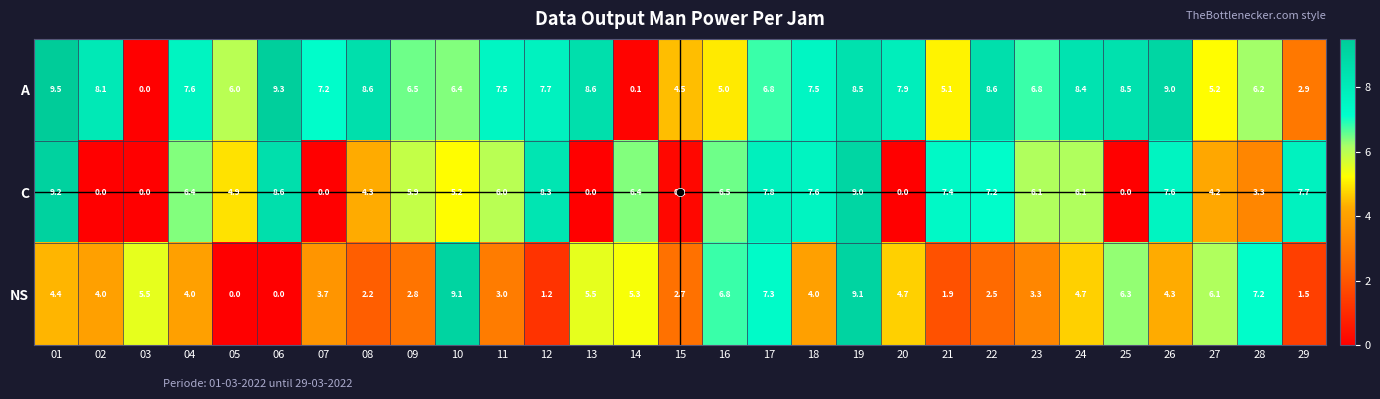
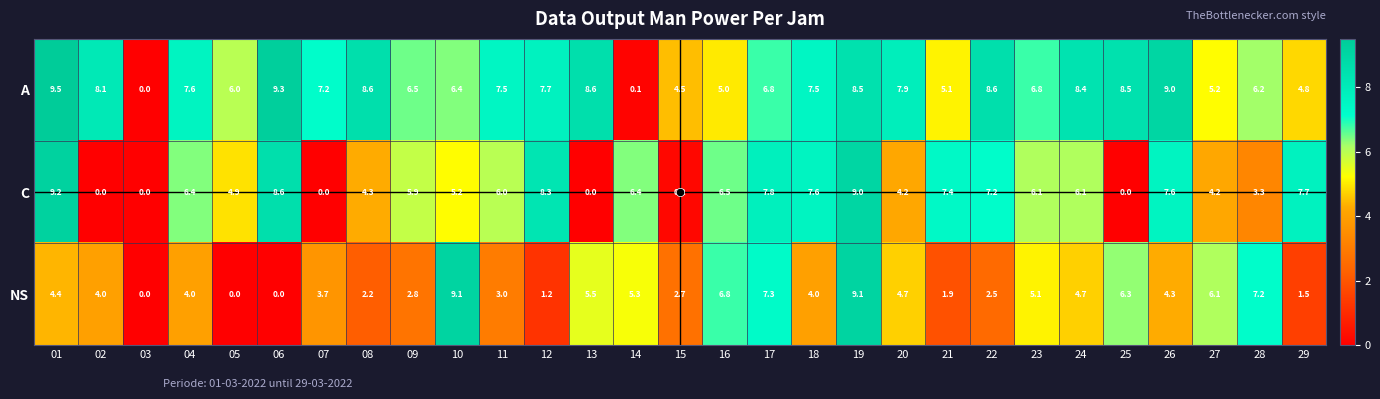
A, 29: 2.9 -> 4.8
C, 20: 0.0 -> 4.2
NS, 03: 5.5 -> 0.0
NS, 23: 3.3 -> 5.1
